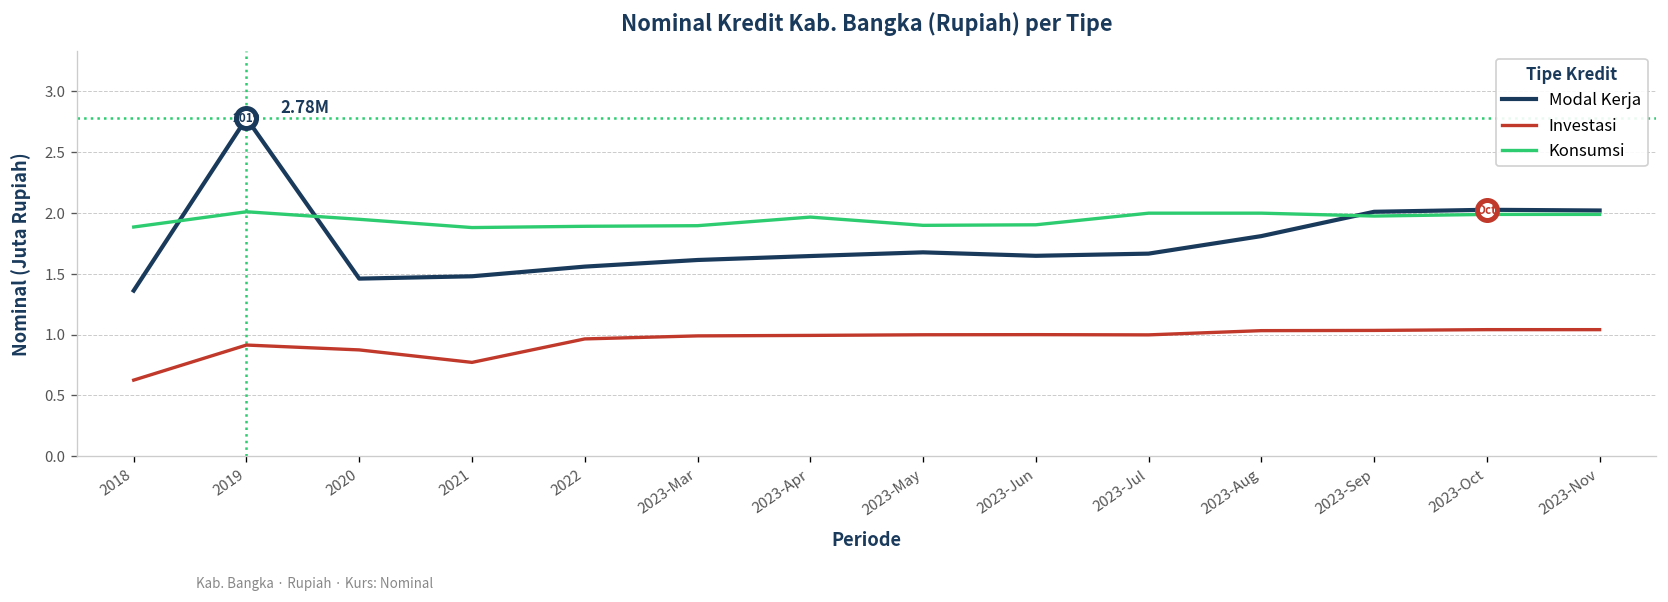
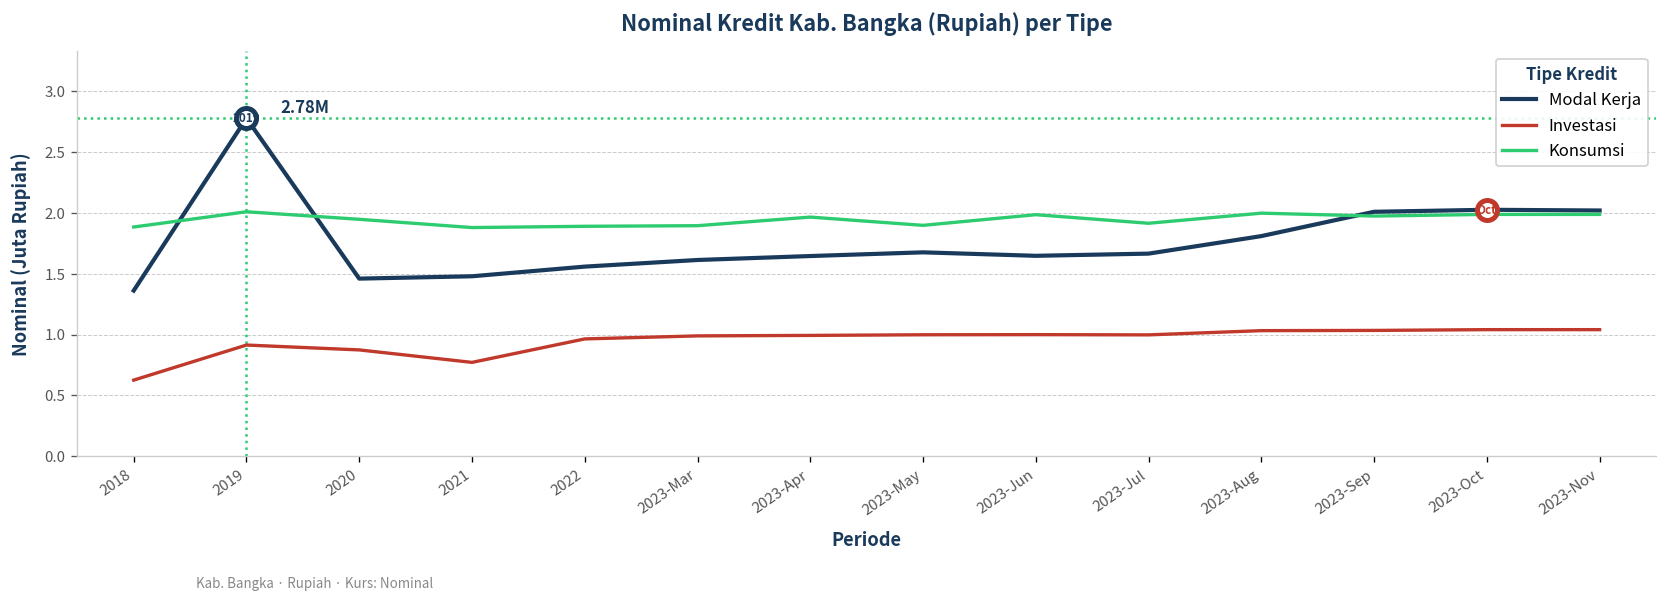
Konsumsi, 2023-Jun: 1.90 -> 1.99
Konsumsi, 2023-Jul: 2.00 -> 1.92
